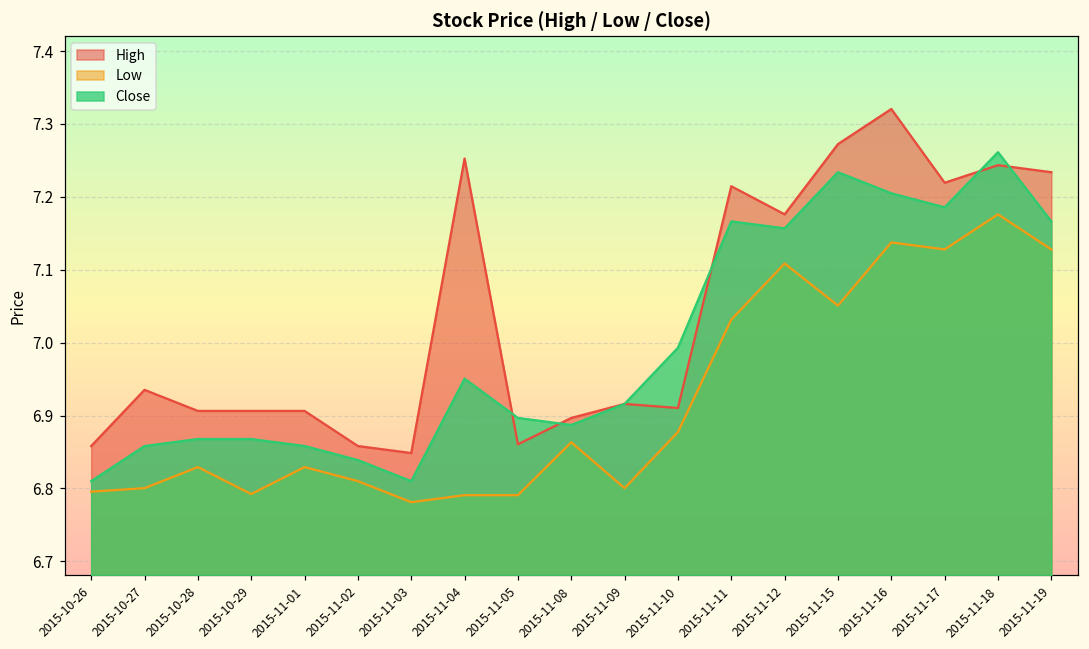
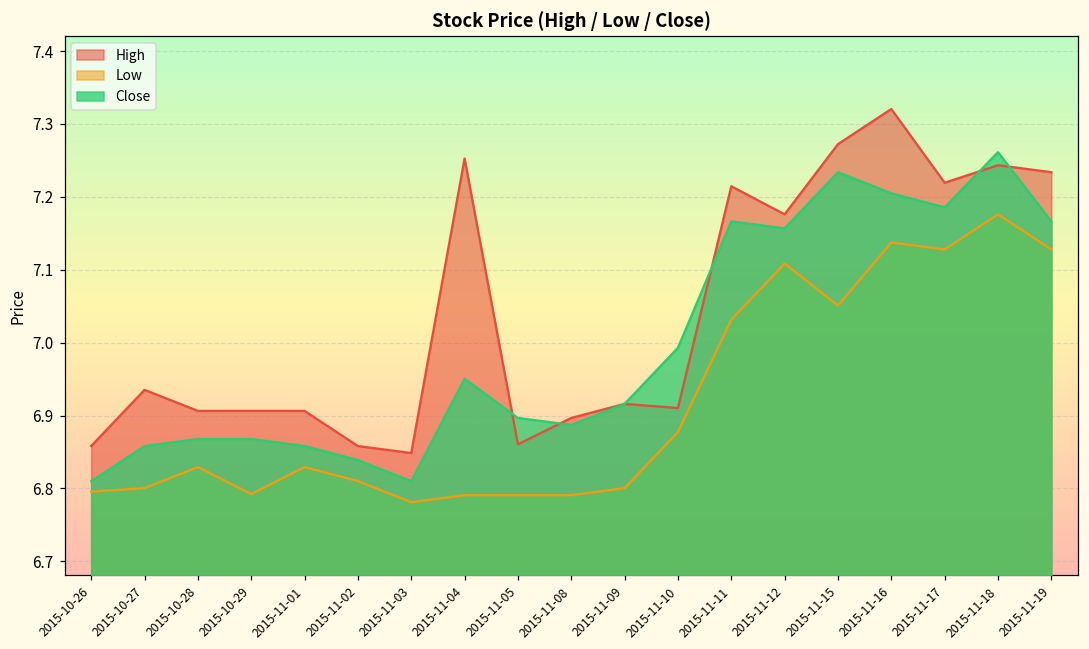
Low, 2015-11-08: 6.86 -> 6.79
